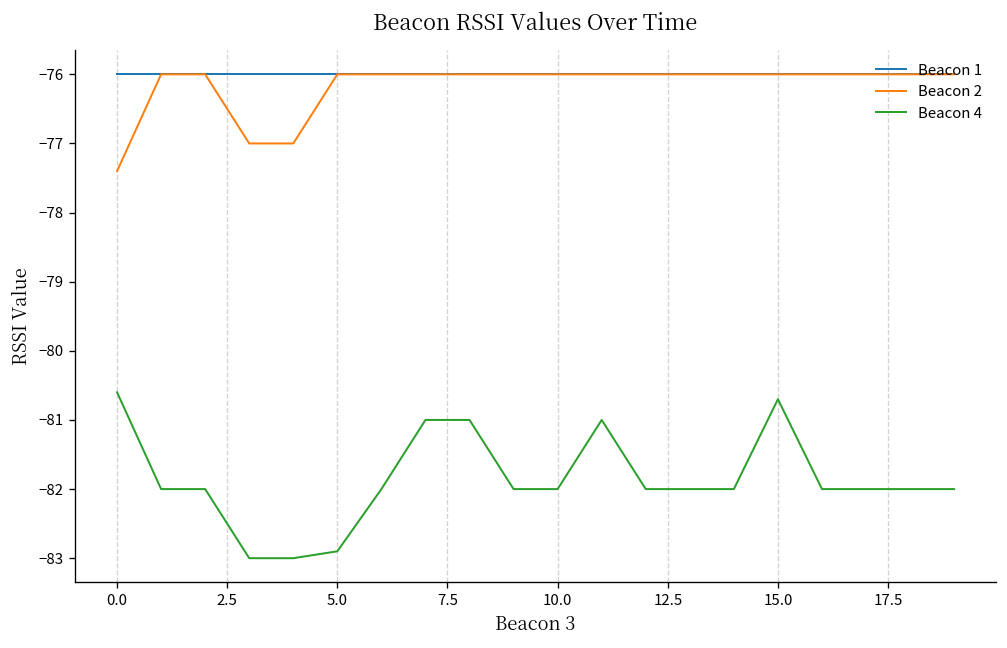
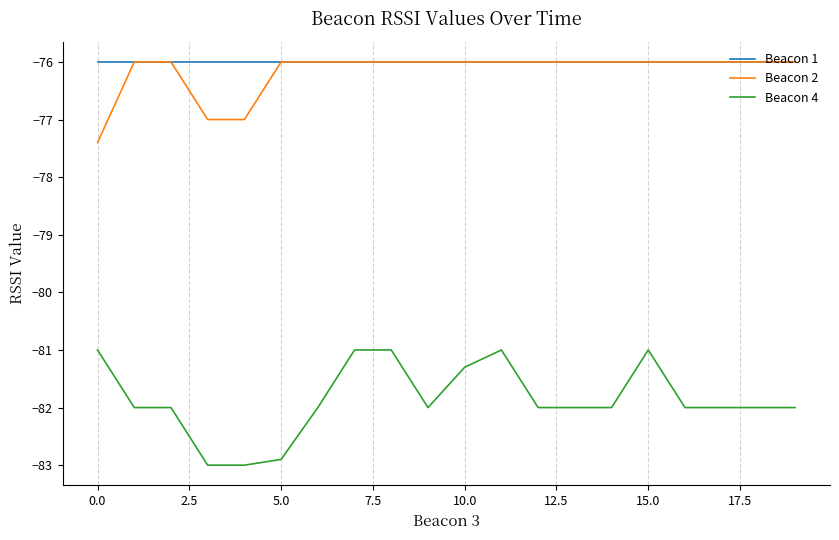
Beacon 4, 0.0: -80.6 -> -81.0
Beacon 4, 10.0: -82.0 -> -81.3
Beacon 4, 15.0: -80.7 -> -81.0
